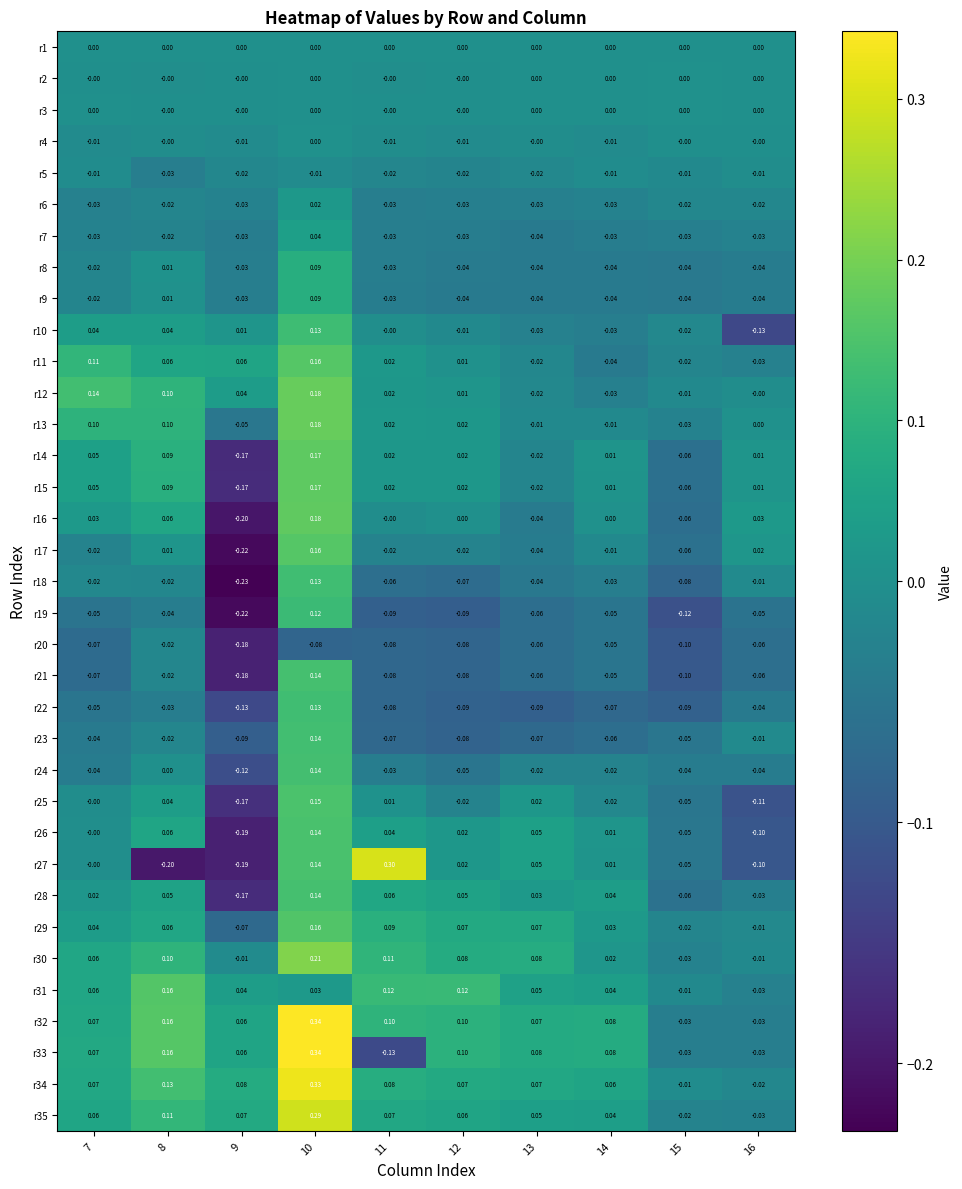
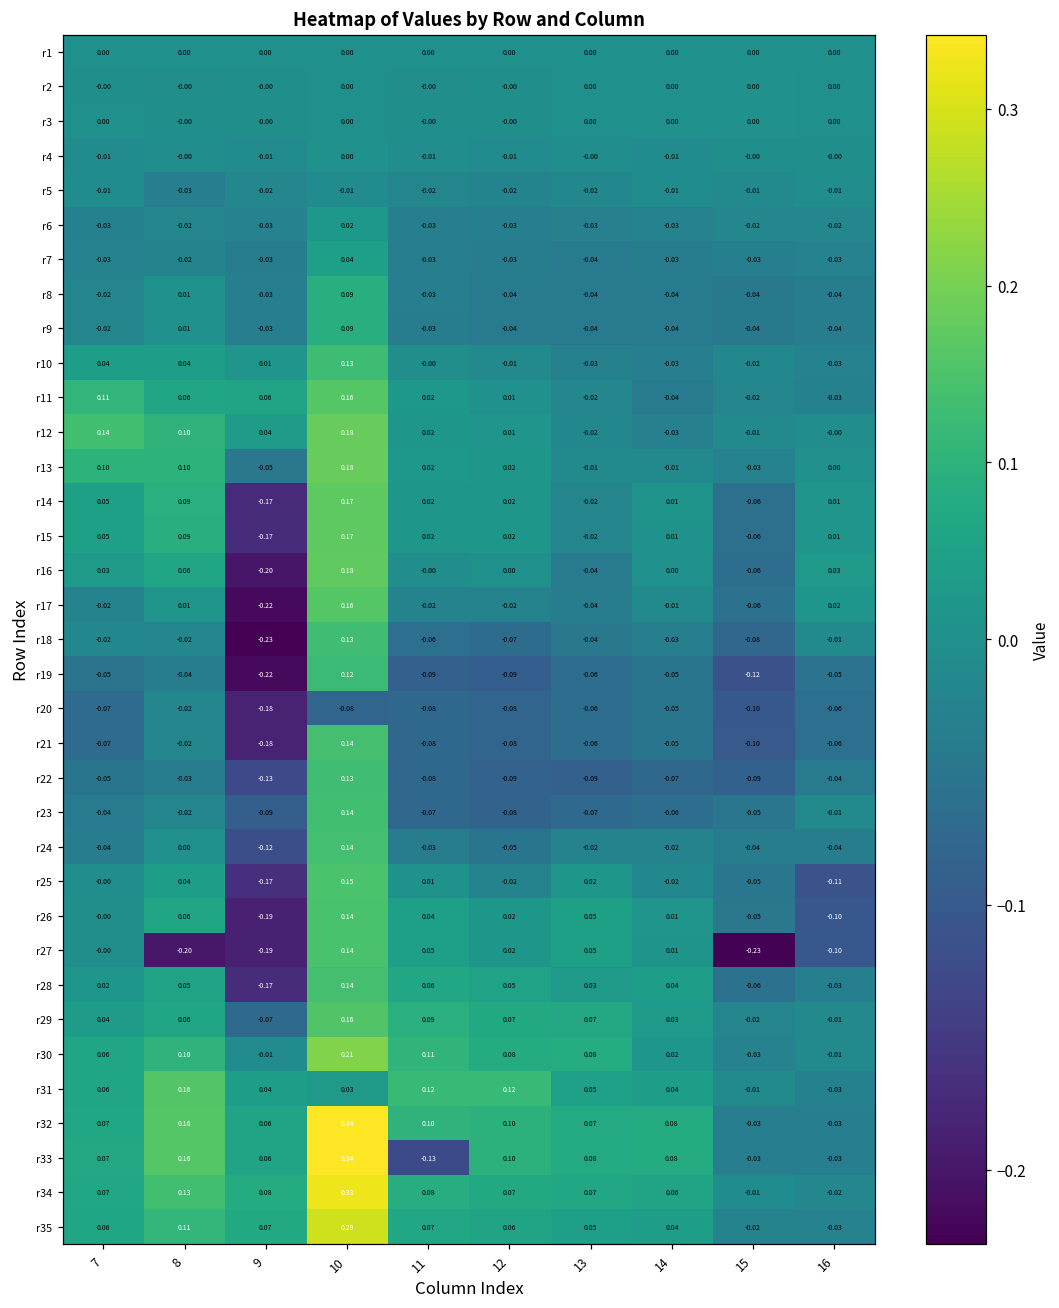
r10, 16: -0.13 -> -0.03
r27, 11: 0.30 -> 0.05
r27, 15: -0.05 -> -0.23
